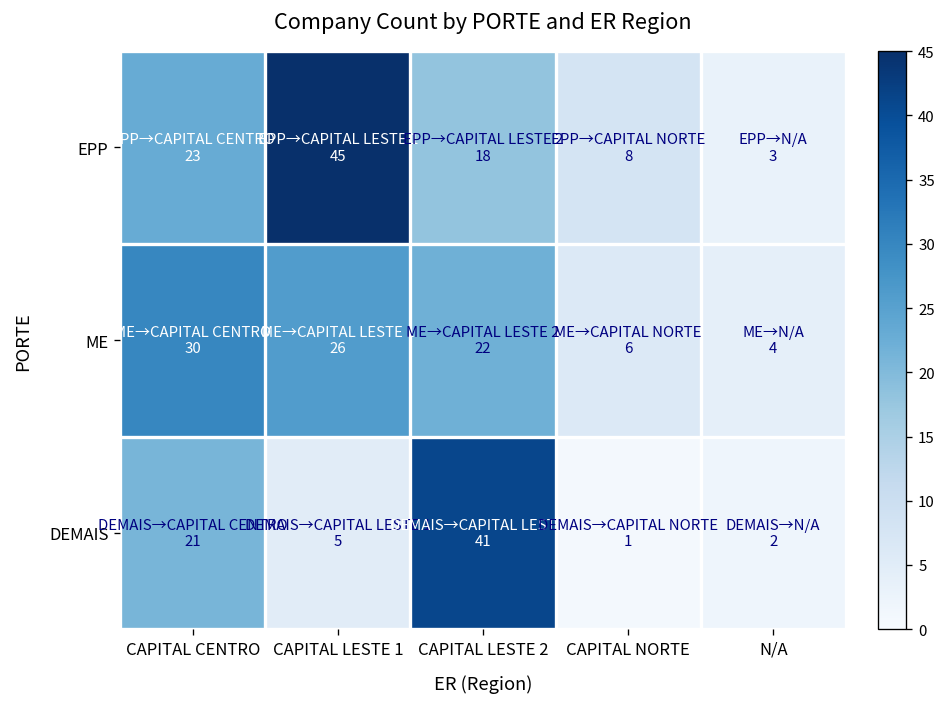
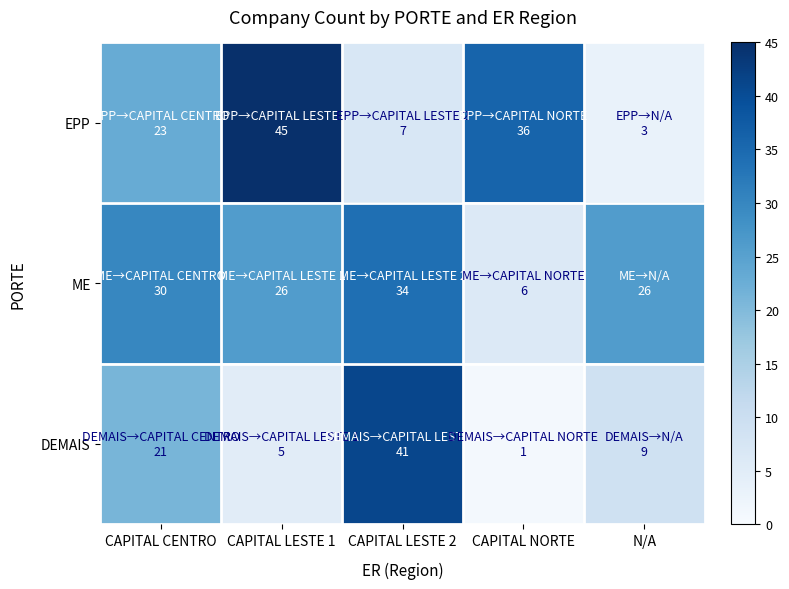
EPP, CAPITAL LESTE 2: 18 -> 7
EPP, CAPITAL NORTE: 8 -> 36
ME, CAPITAL LESTE 2: 22 -> 34
ME, N/A: 4 -> 26
DEMAIS, N/A: 2 -> 9
